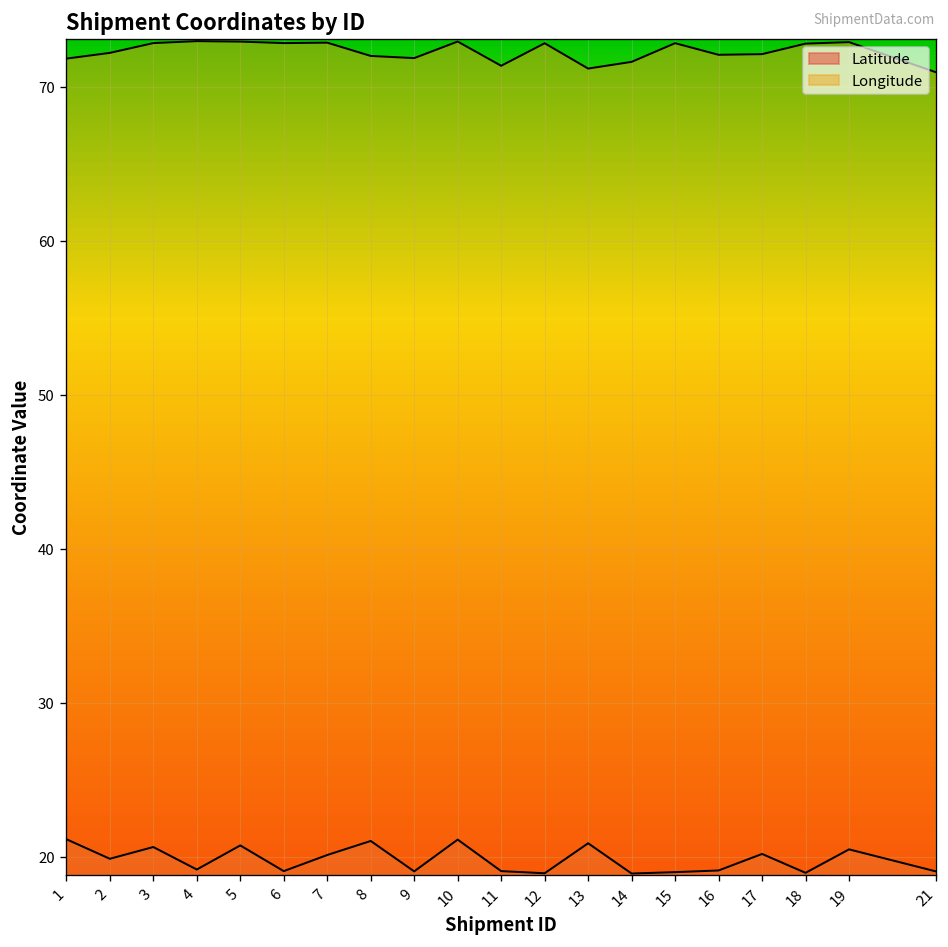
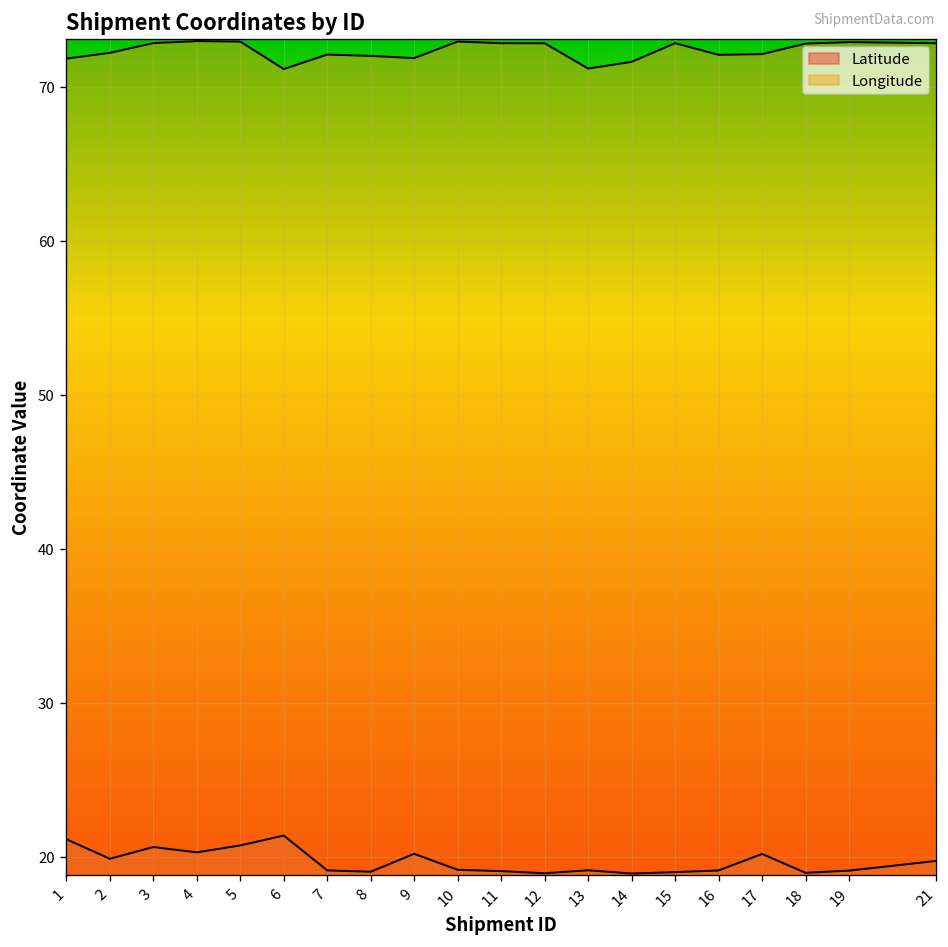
Latitude, 4: 19.2 -> 20.3
Latitude, 6: 19.1 -> 21.4
Longitude, 6: 72.8 -> 71.1
Latitude, 7: 20.1 -> 19.1
Longitude, 7: 72.9 -> 72.1
Latitude, 8: 21.0 -> 19.0
Latitude, 9: 19.1 -> 20.2
Latitude, 10: 21.1 -> 19.2
Longitude, 11: 71.4 -> 72.8
Latitude, 13: 20.9 -> 19.1
Latitude, 19: 20.5 -> 19.1
Latitude, 21: 19.1 -> 19.7
Longitude, 21: 70.9 -> 72.8
